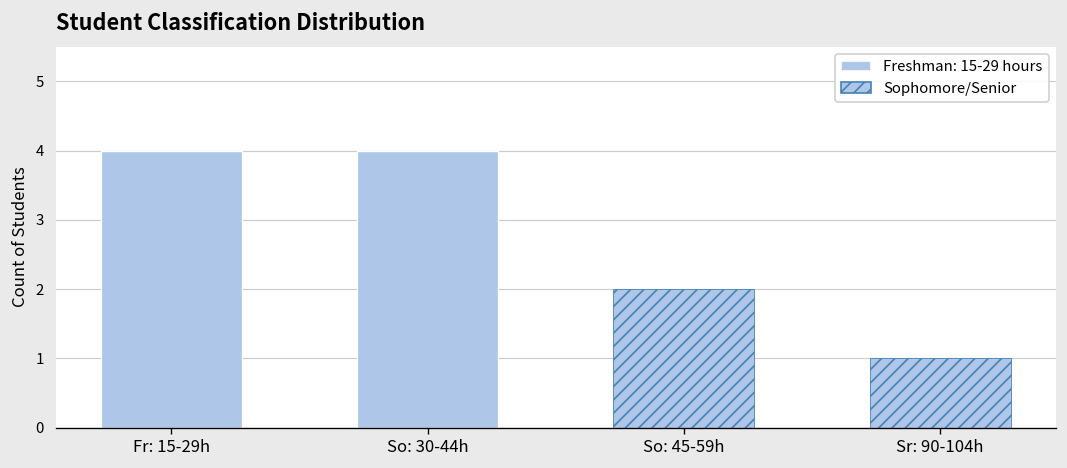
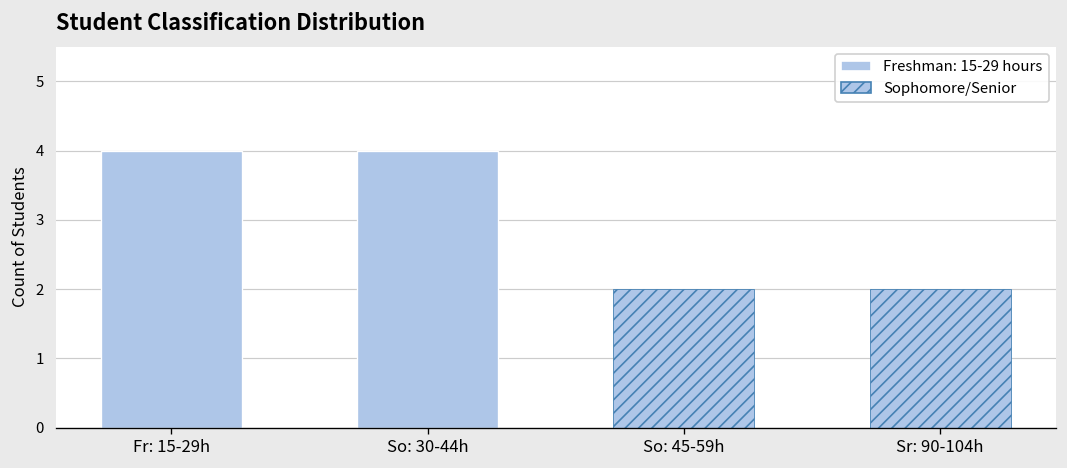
Sr: 90-104h: 1 -> 2
